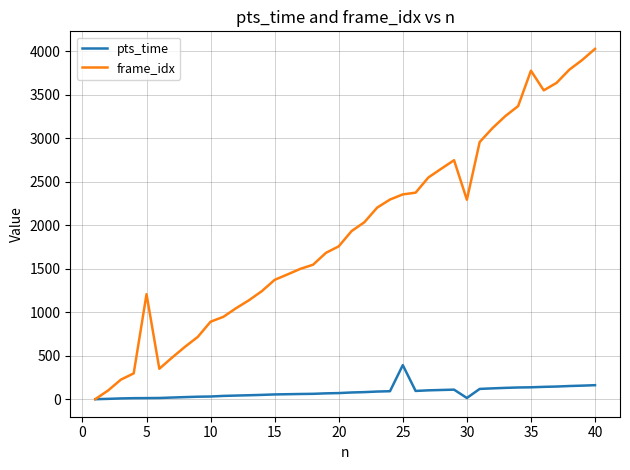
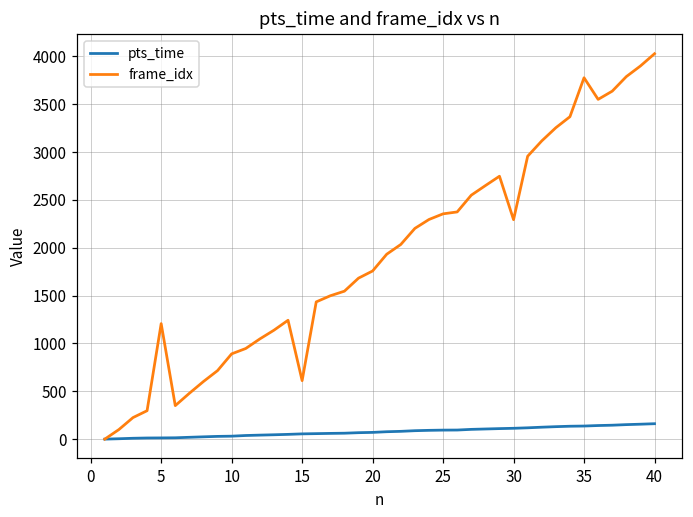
frame_idx, 15: 1400 -> 600
pts_time, 25: 400 -> 100
pts_time, 30: 0 -> 100
